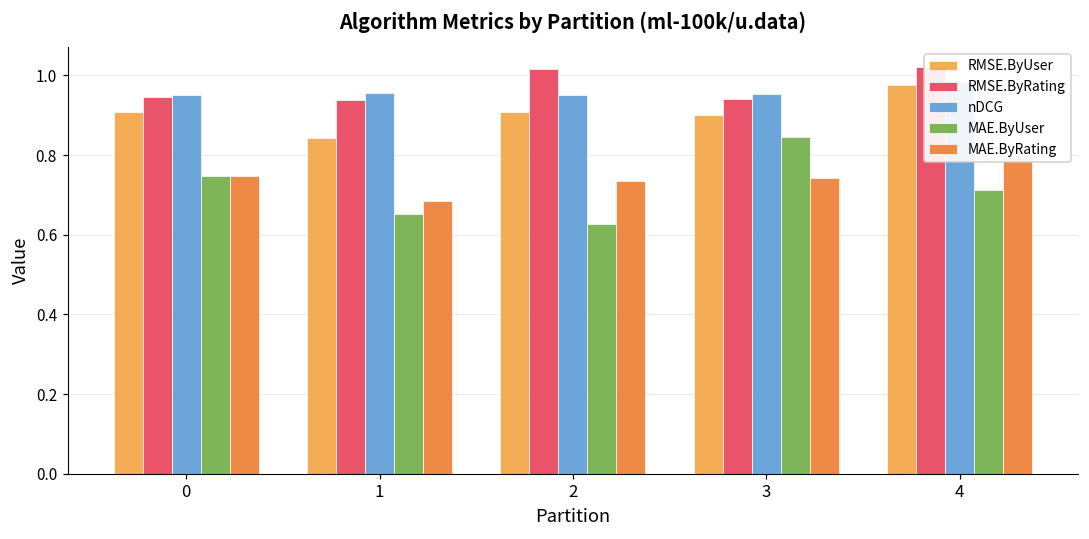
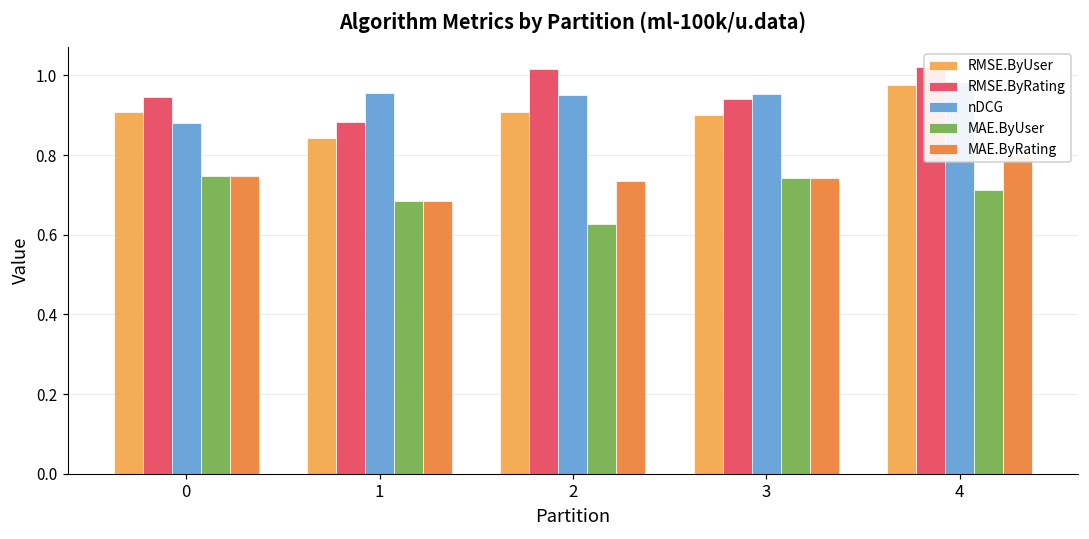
nDCG, 0: 0.95 -> 0.88
RMSE.ByRating, 1: 0.94 -> 0.88
MAE.ByUser, 1: 0.65 -> 0.68
MAE.ByUser, 3: 0.85 -> 0.74
